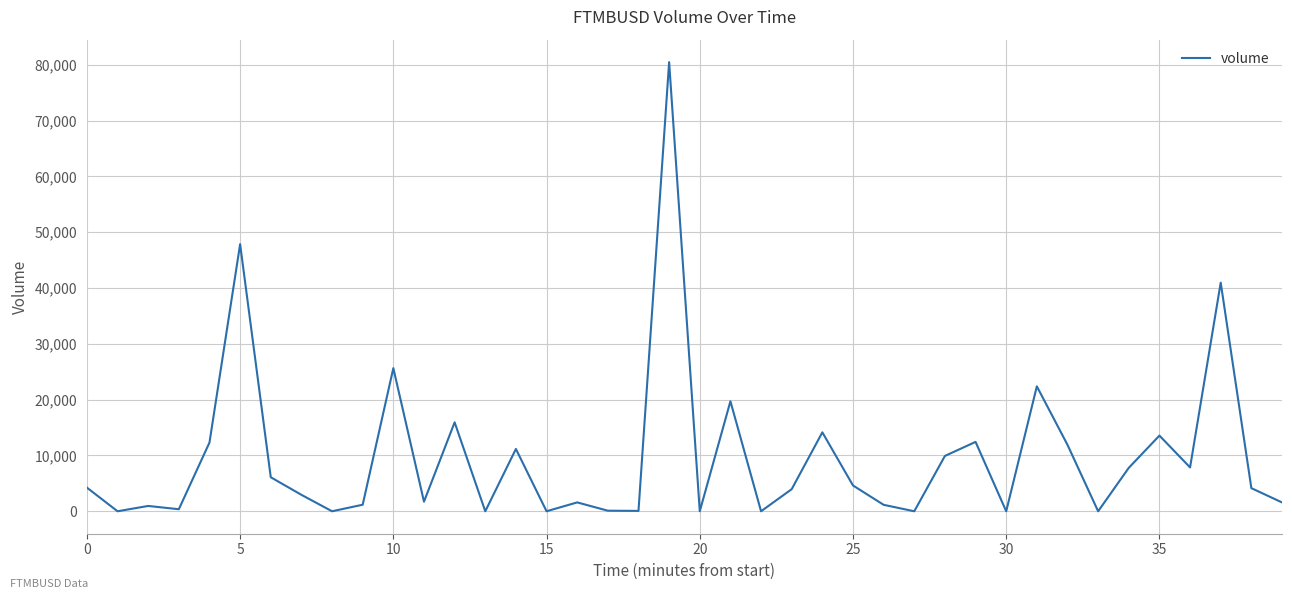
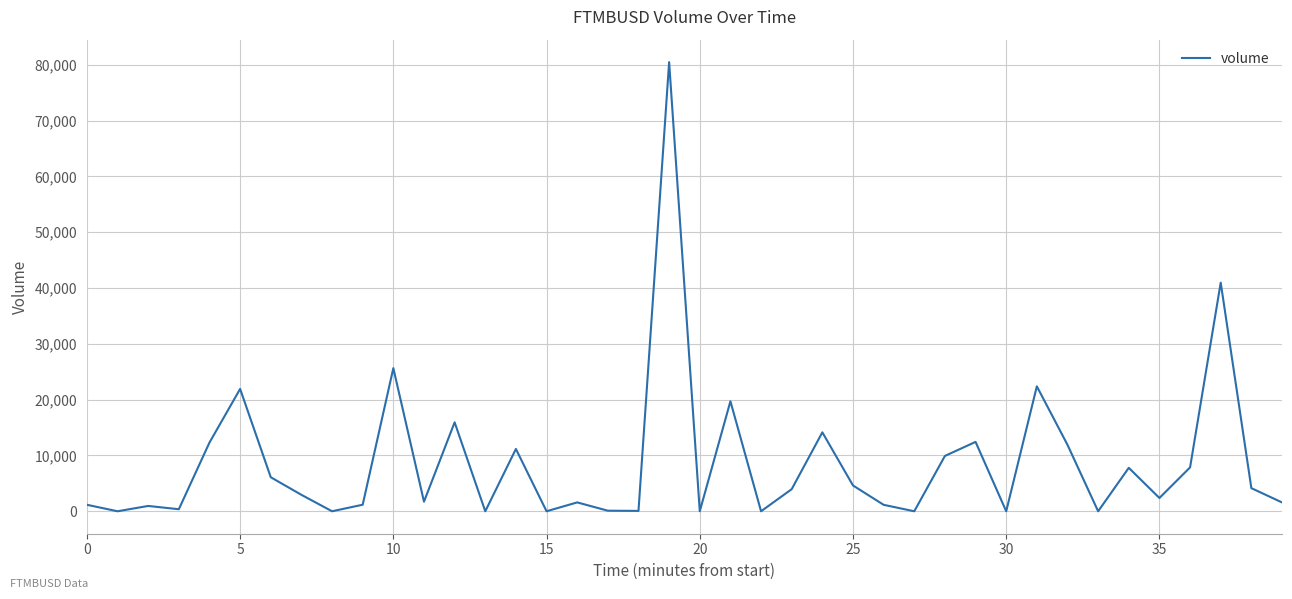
0: 4,000 -> 1,000
5: 48,000 -> 22,000
35: 14,000 -> 2,000
